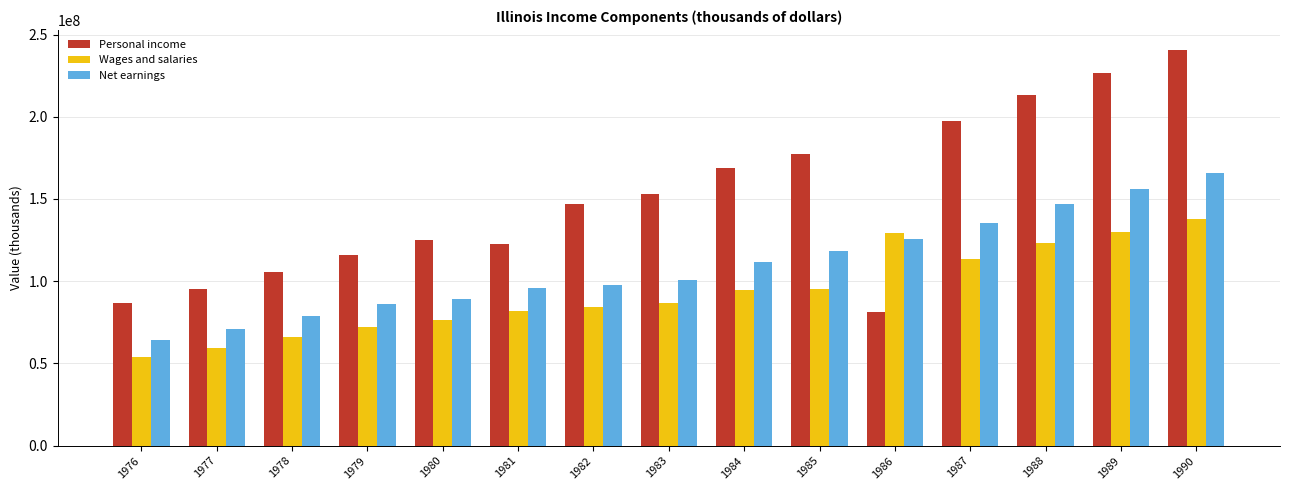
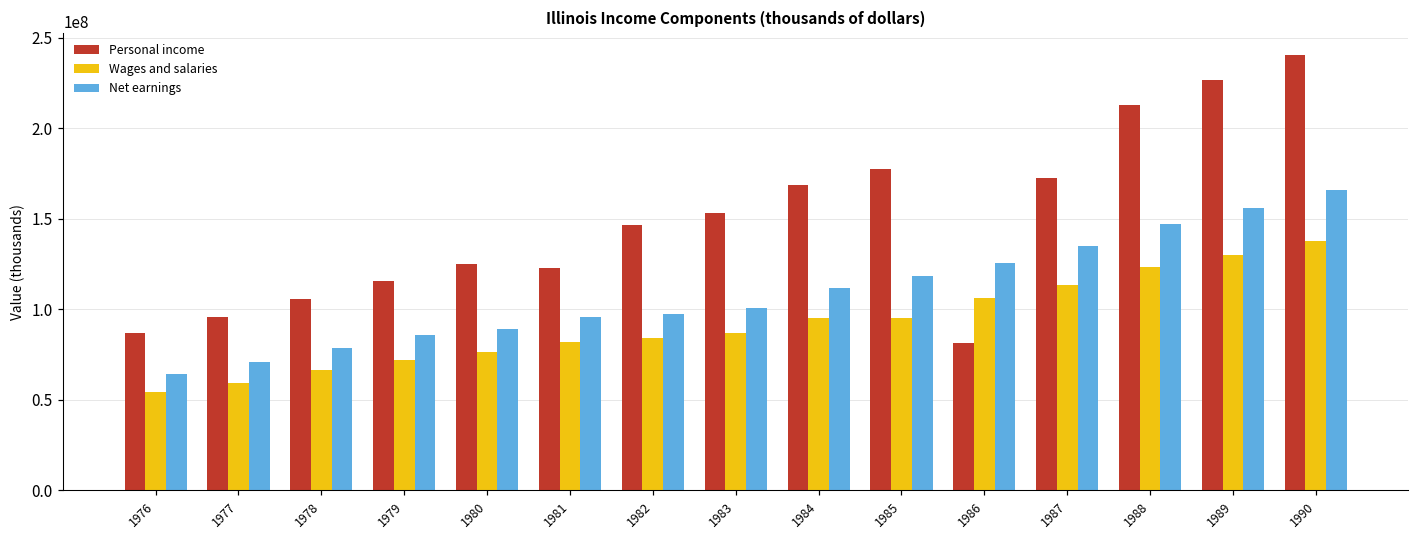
Wages and salaries, 1986: 130000000 -> 106000000
Personal income, 1987: 198000000 -> 173000000
